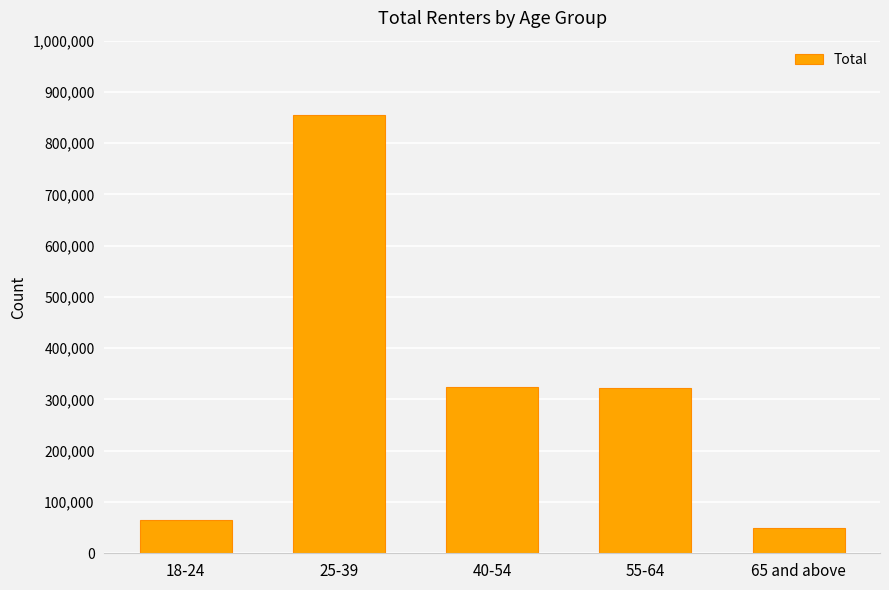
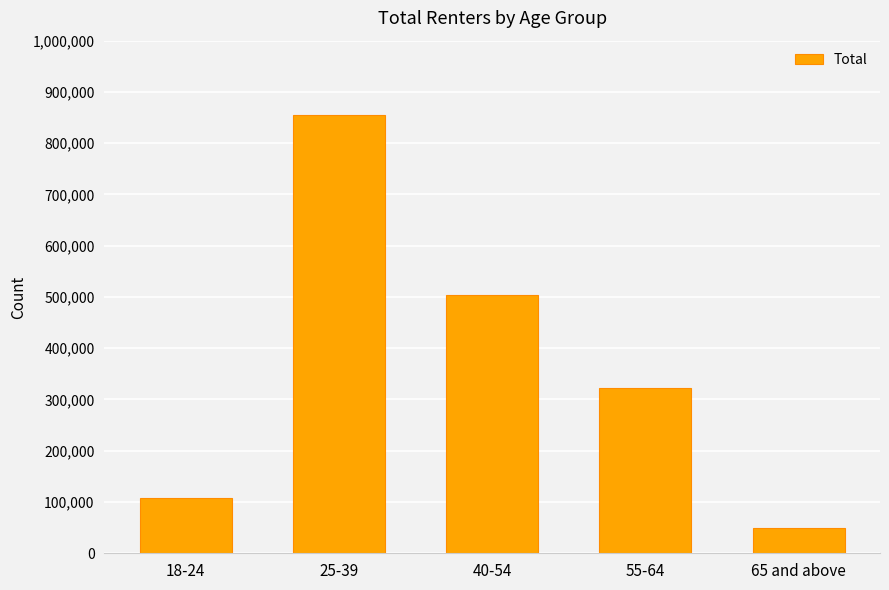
18-24: 70,000 -> 110,000
40-54: 320,000 -> 500,000
